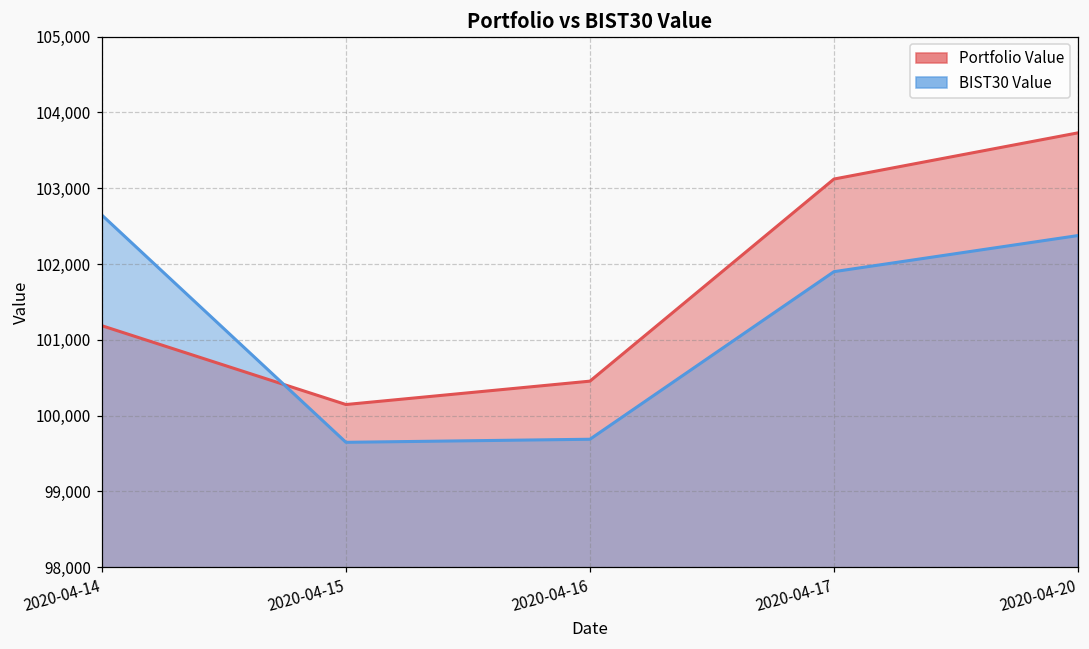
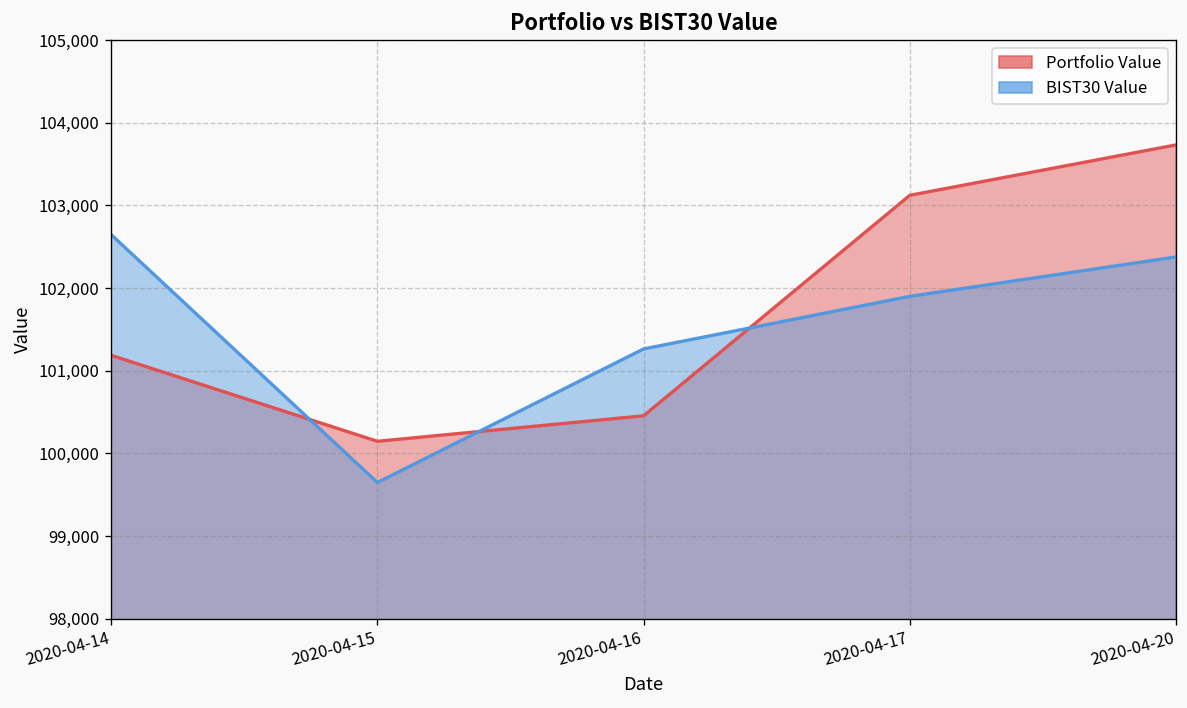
BIST30 Value, 2020-04-16: 99,700 -> 101,300
